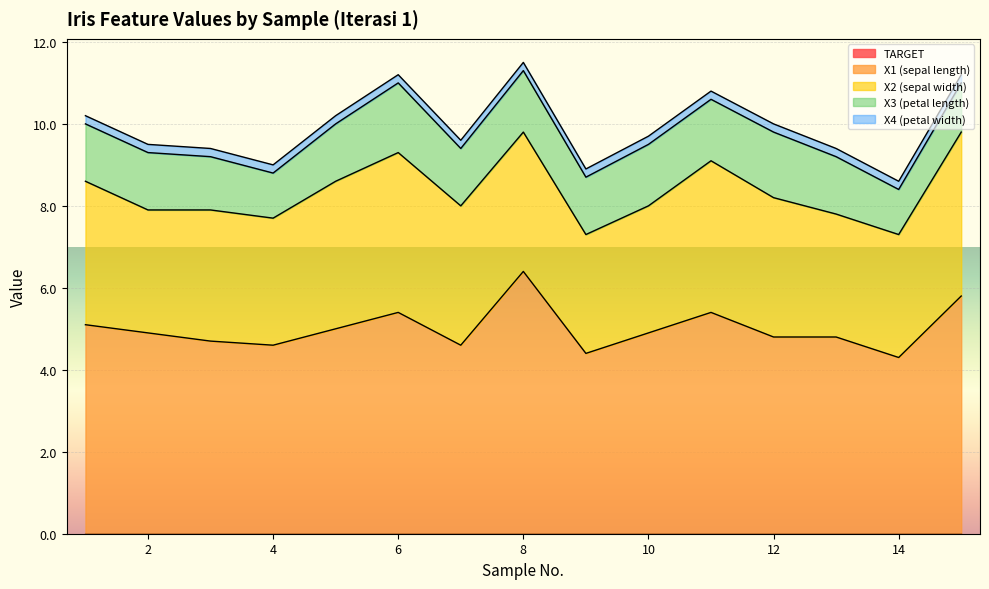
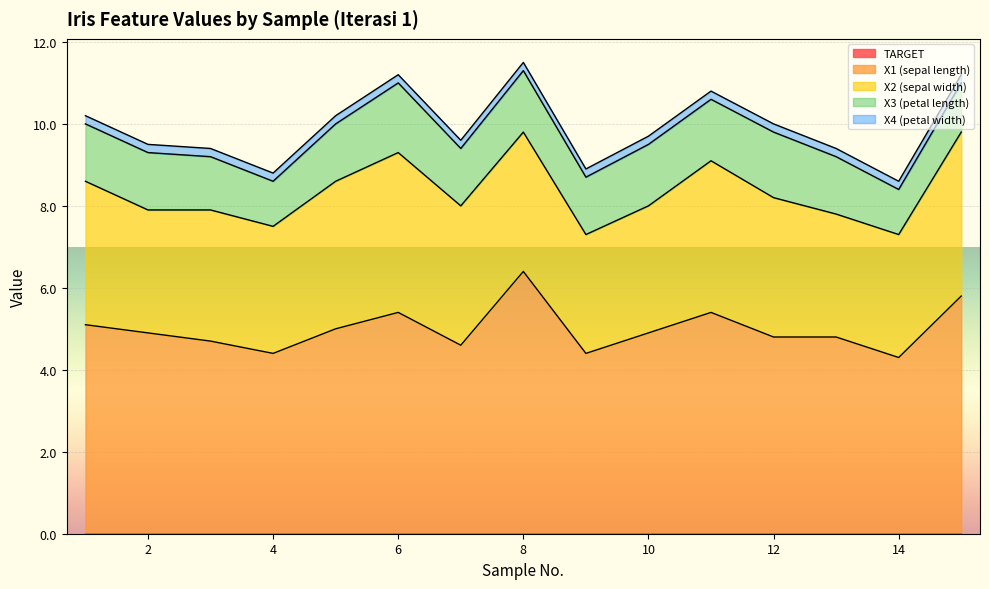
X1 (sepal length), 4: 4.6 -> 4.4
